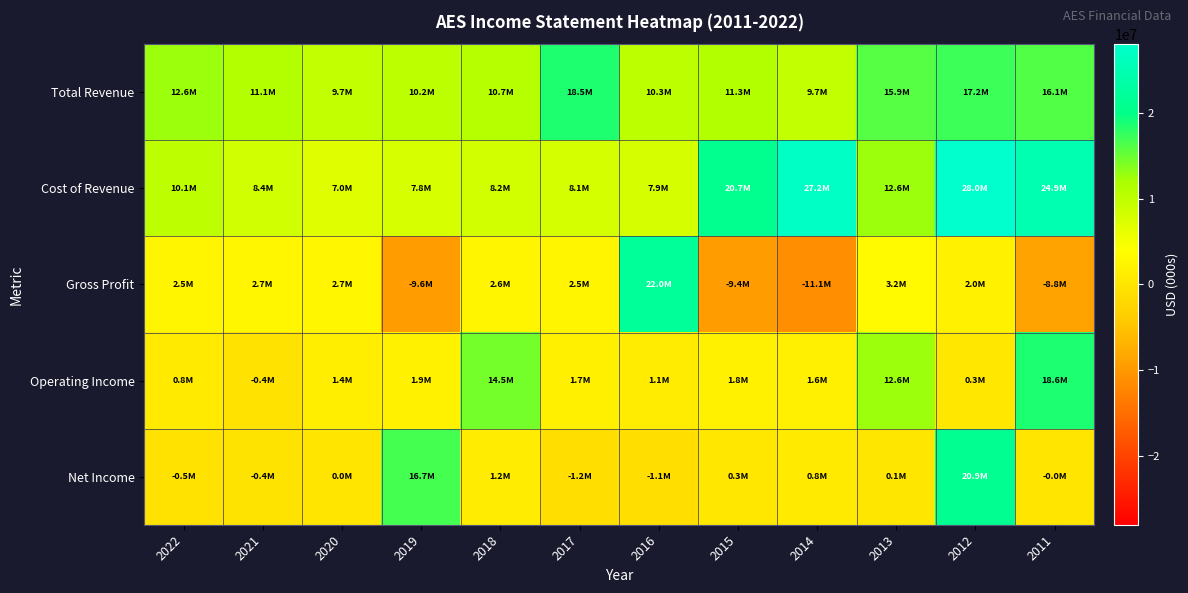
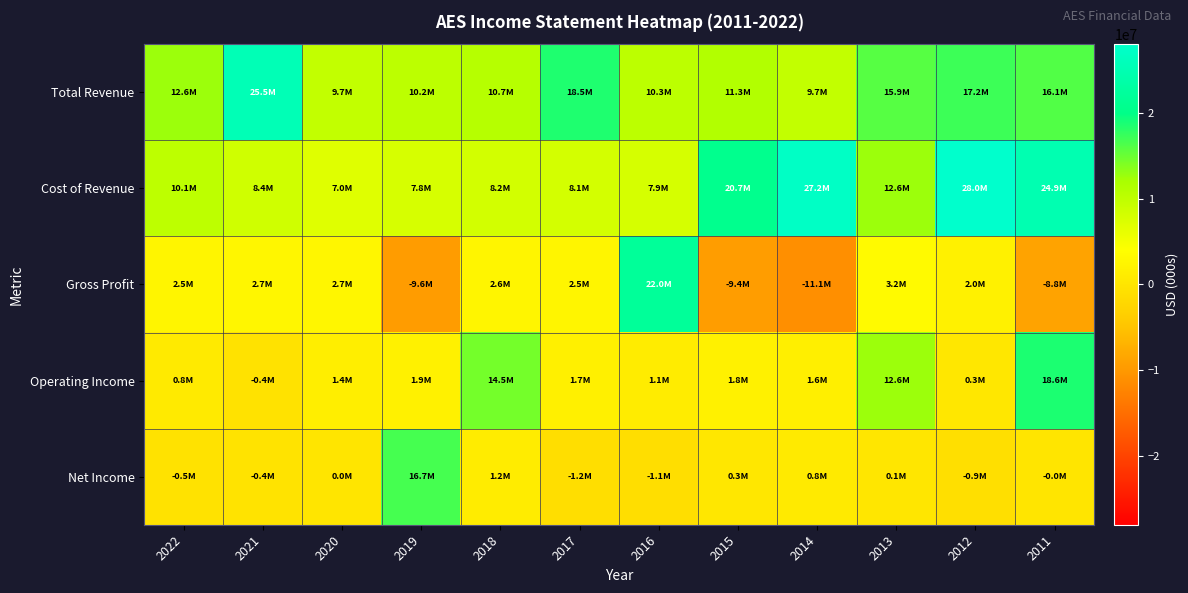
Total Revenue, 2021: 11.1M -> 25.5M
Net Income, 2012: 20.9M -> -0.9M
